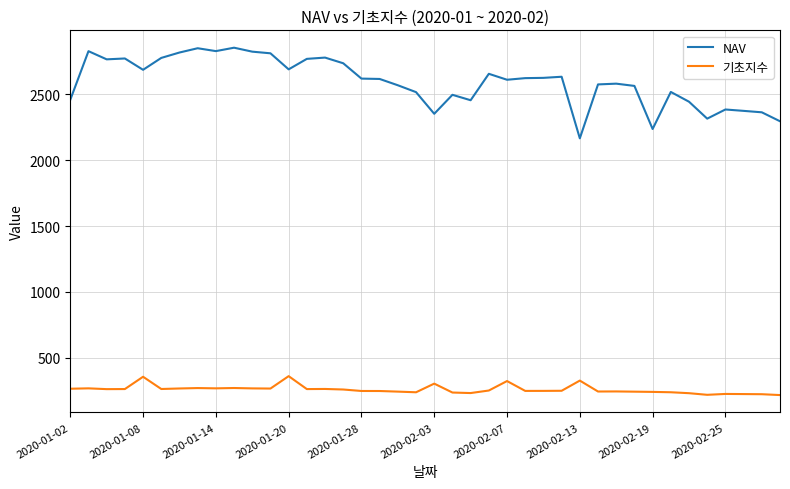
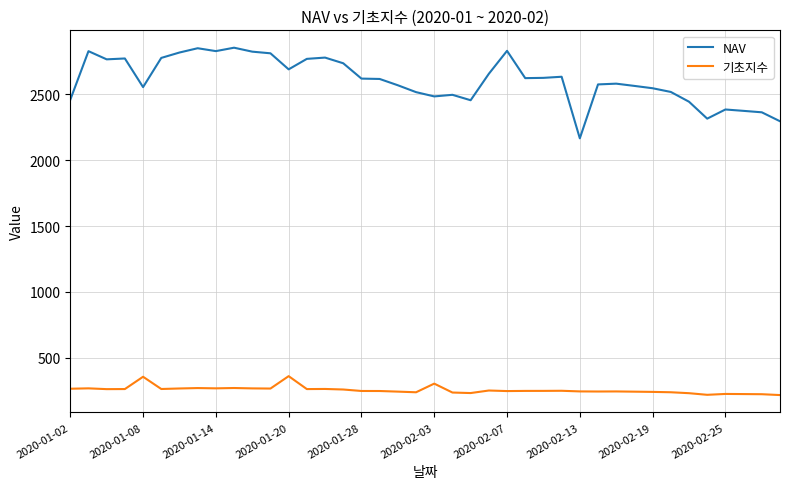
NAV, 2020-01-08: 2690 -> 2560
NAV, 2020-02-03: 2350 -> 2490
NAV, 2020-02-07: 2610 -> 2830
기초지수, 2020-02-07: 320 -> 250
기초지수, 2020-02-13: 330 -> 240
NAV, 2020-02-19: 2240 -> 2550
